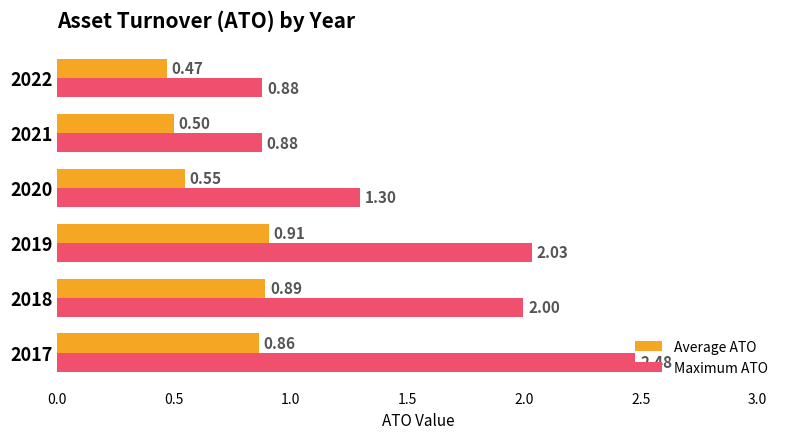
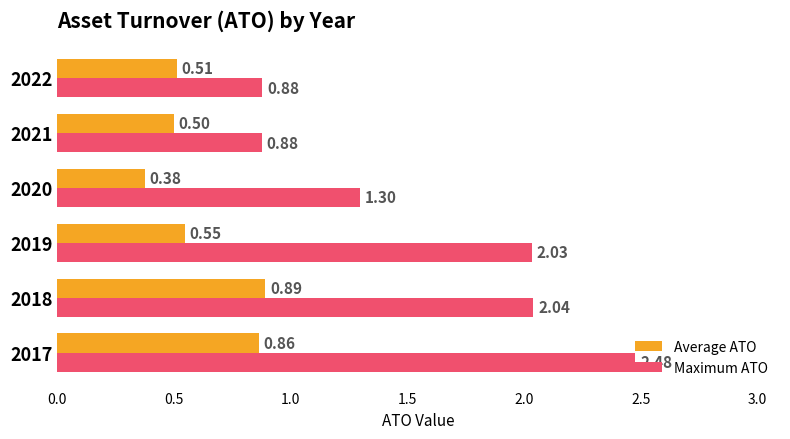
Average ATO, 2022: 0.47 -> 0.51
Average ATO, 2020: 0.55 -> 0.38
Average ATO, 2019: 0.91 -> 0.55
Maximum ATO, 2018: 2.00 -> 2.04
